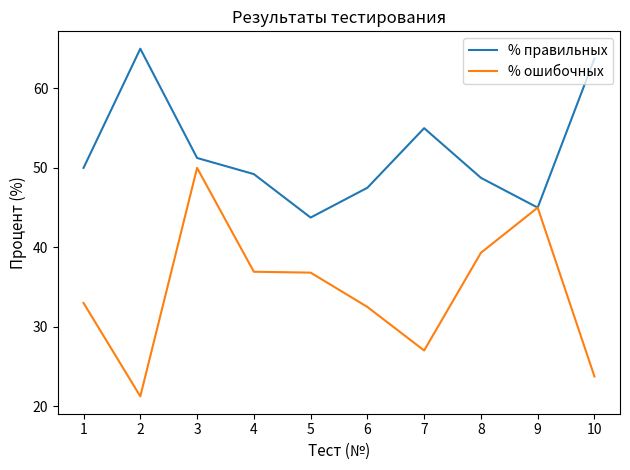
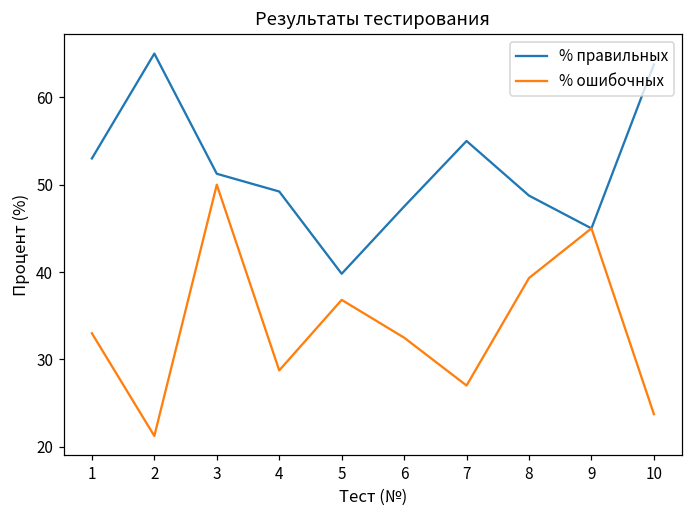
% правильных, 1: 50 -> 53
% ошибочных, 4: 37 -> 29
% правильных, 5: 44 -> 40
